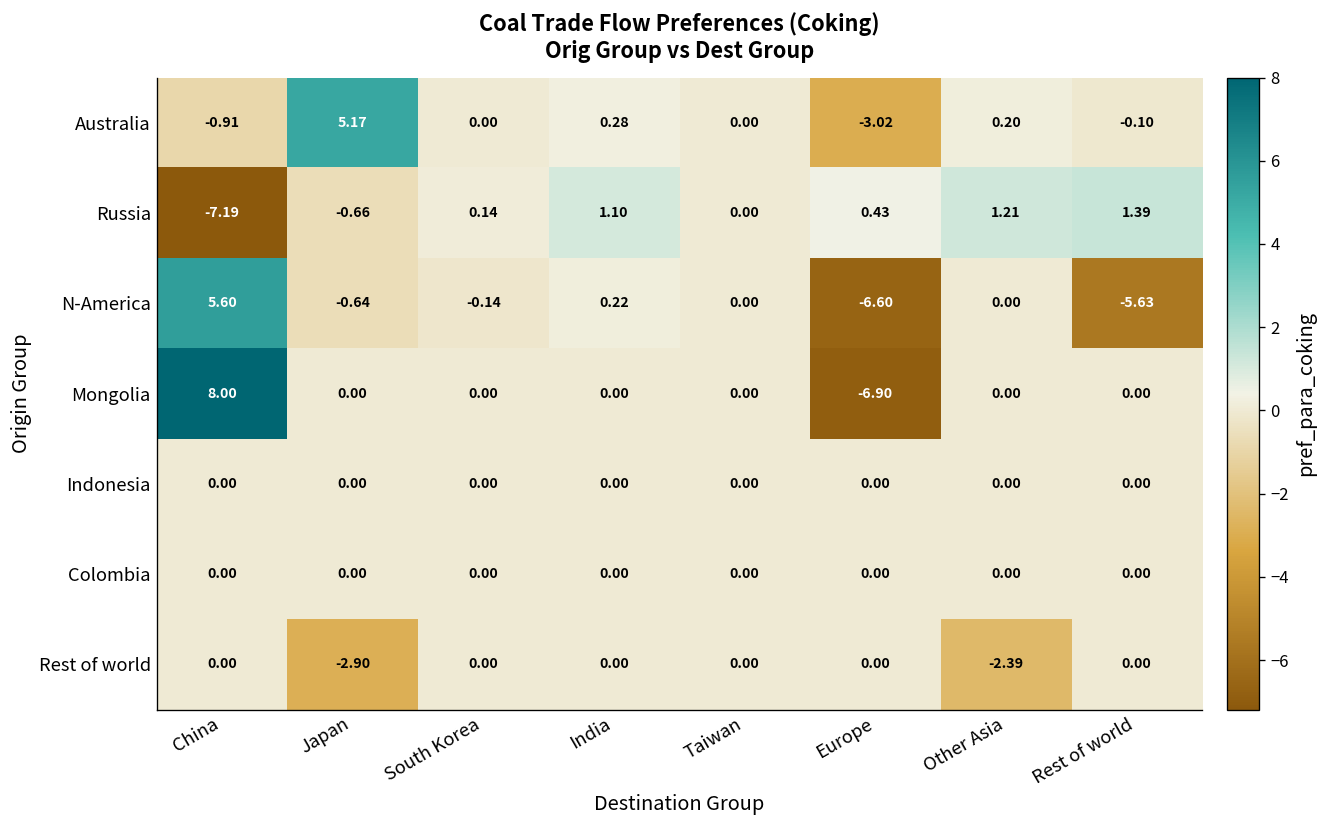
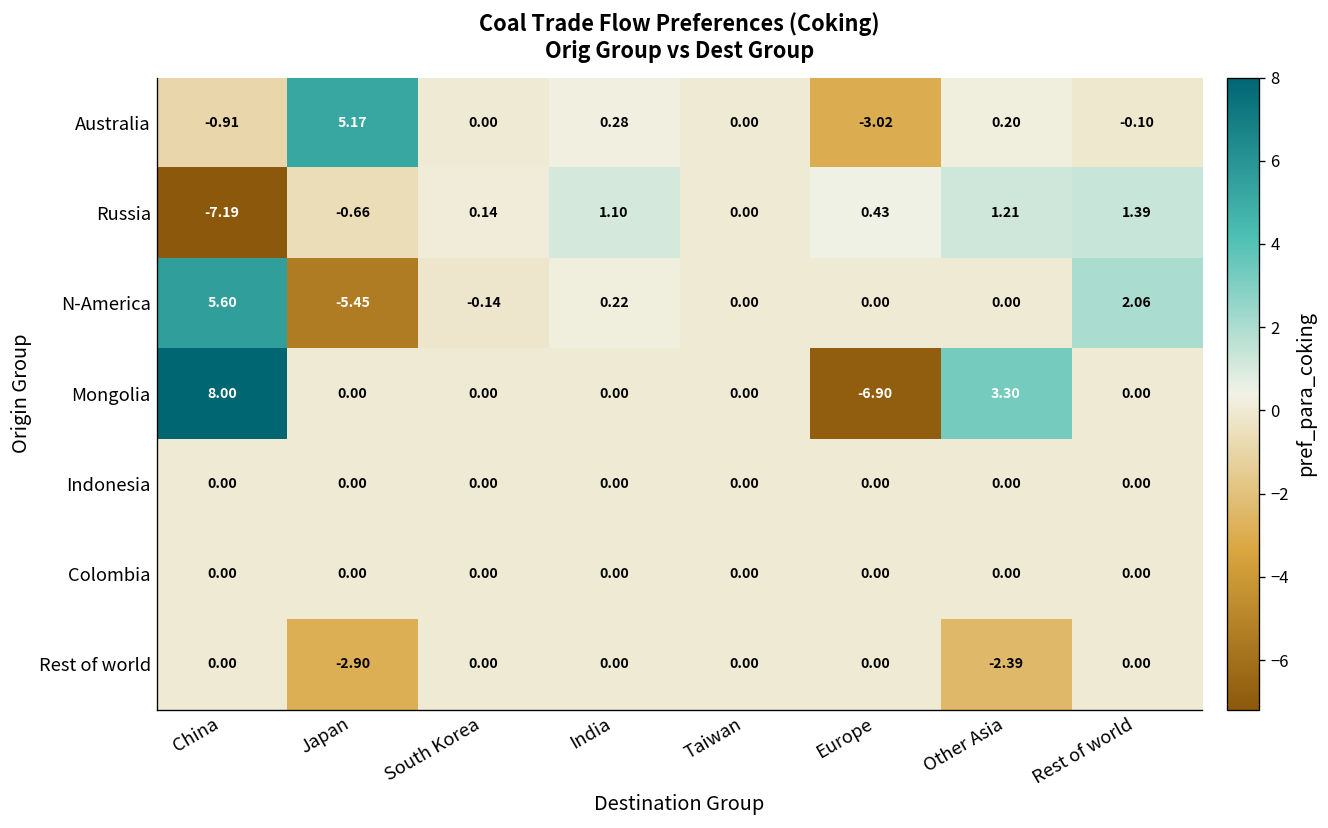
N-America, Japan: -0.64 -> -5.45
N-America, Europe: -6.60 -> 0.00
N-America, Rest of world: -5.63 -> 2.06
Mongolia, Other Asia: 0.00 -> 3.30
